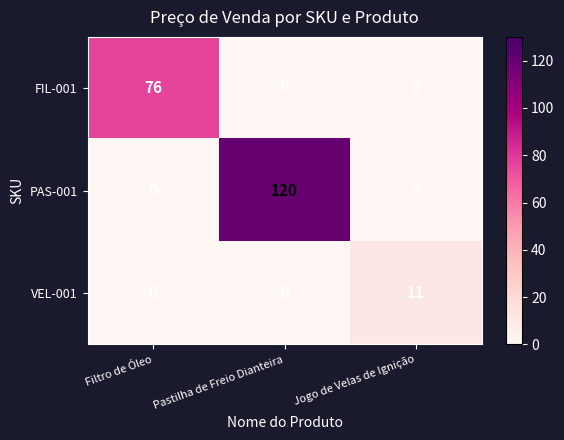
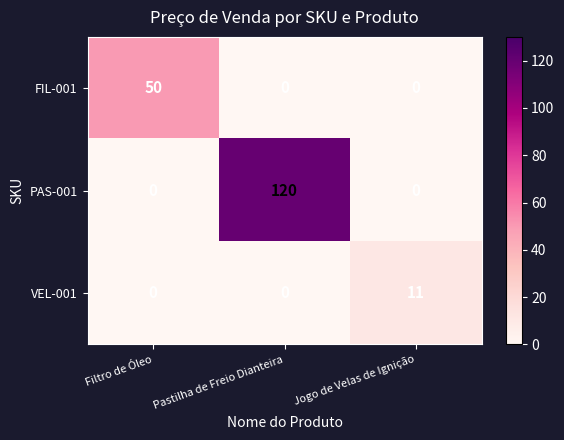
FIL-001, Filtro de Óleo: 76 -> 50
